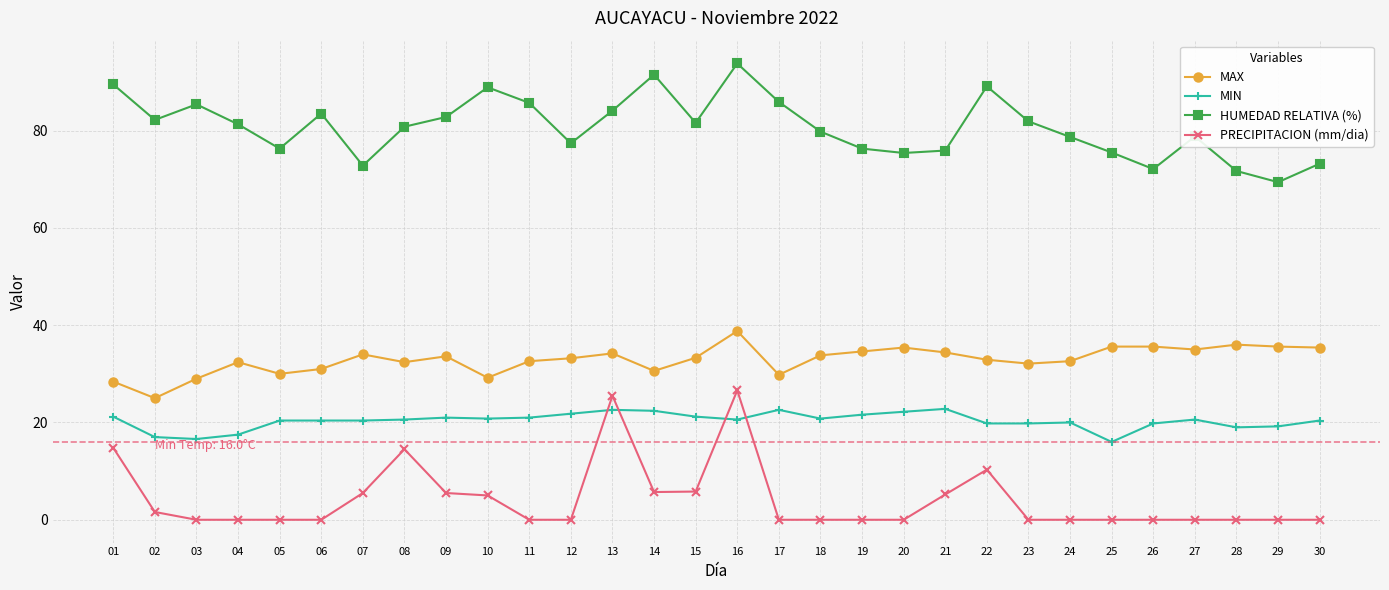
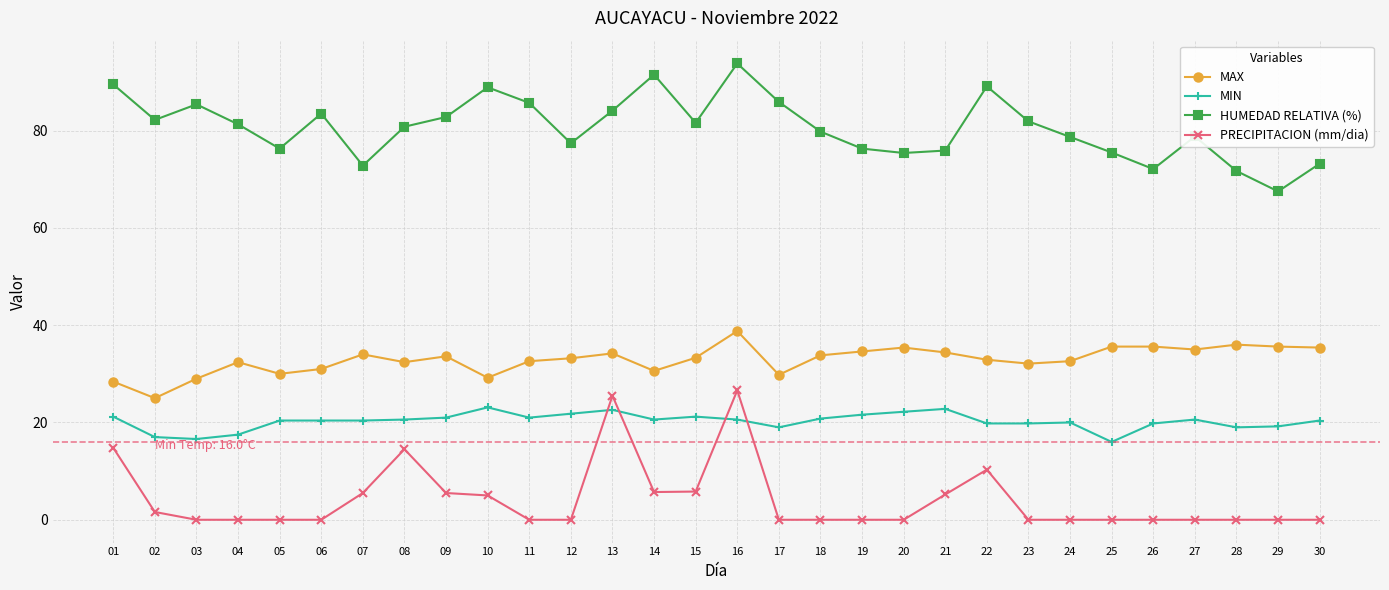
MIN, 10: 21 -> 23
MIN, 14: 22 -> 21
MIN, 17: 23 -> 19
HUMEDAD RELATIVA (%), 29: 69 -> 68
